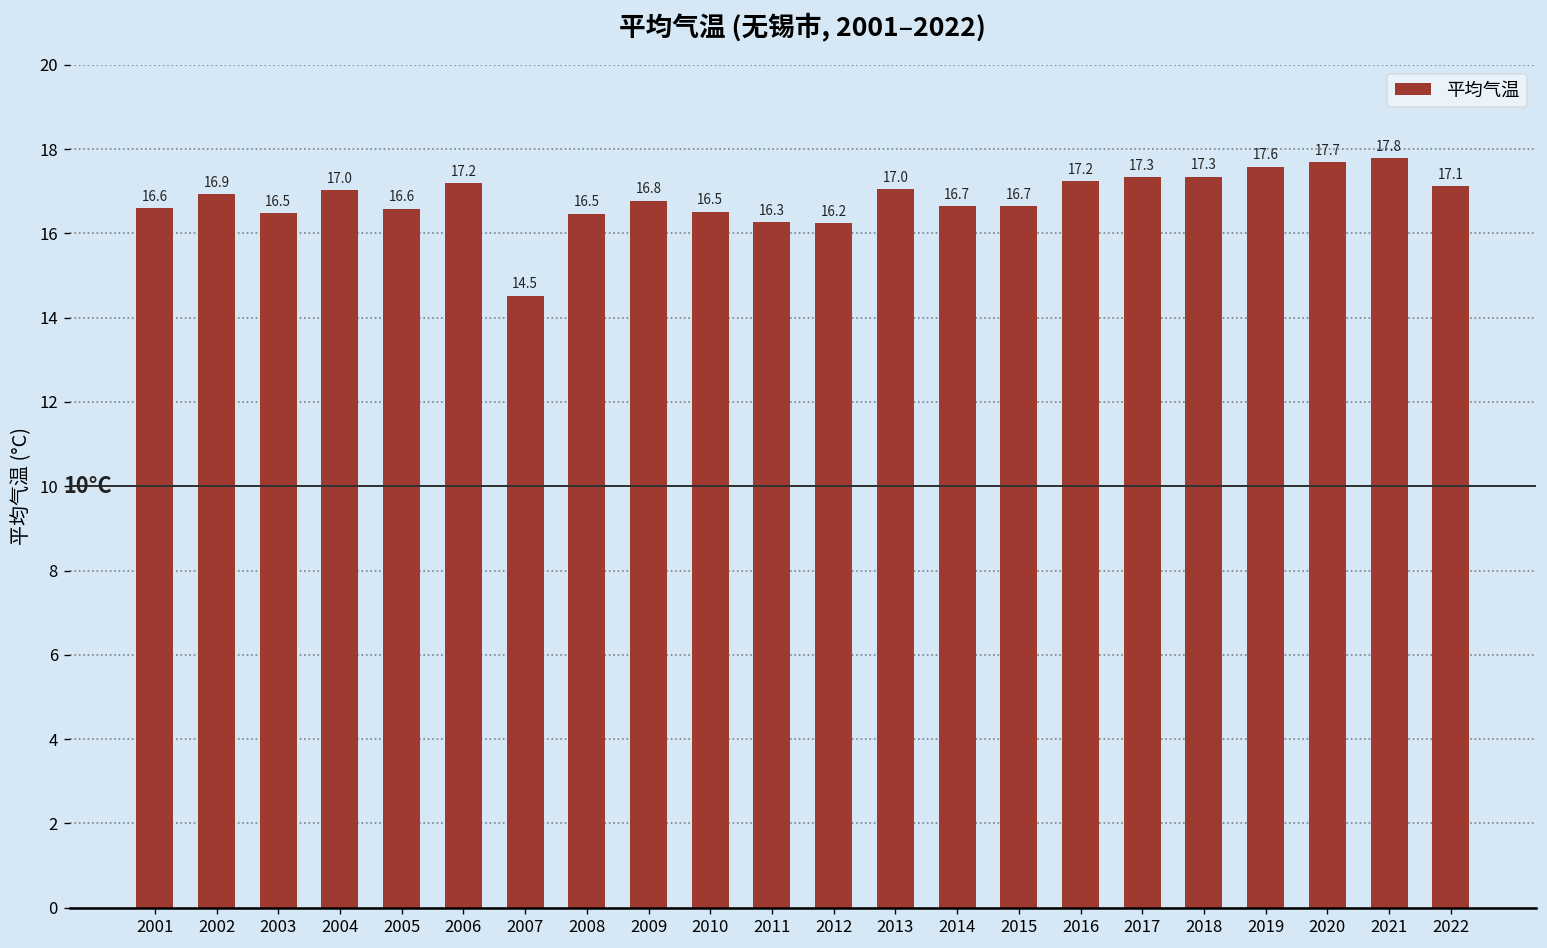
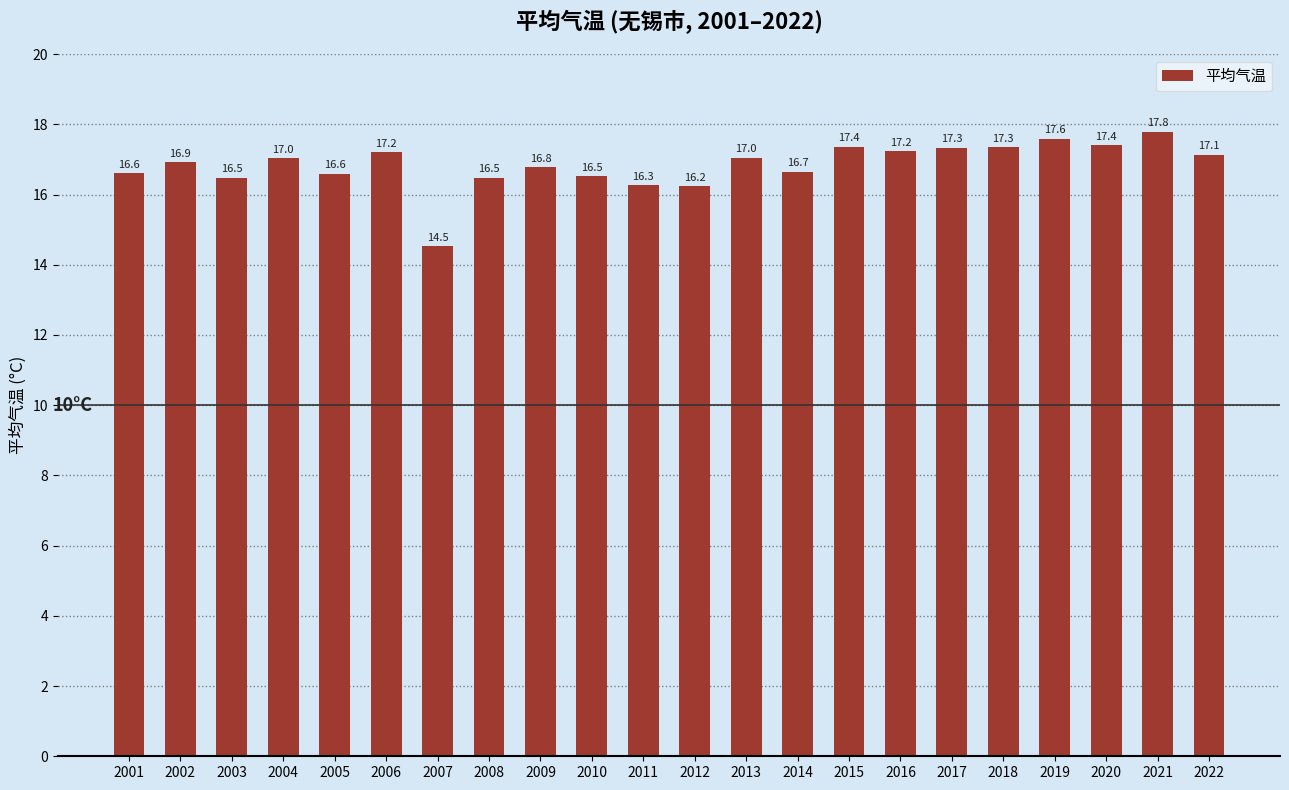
2015: 16.7 -> 17.4
2020: 17.7 -> 17.4
